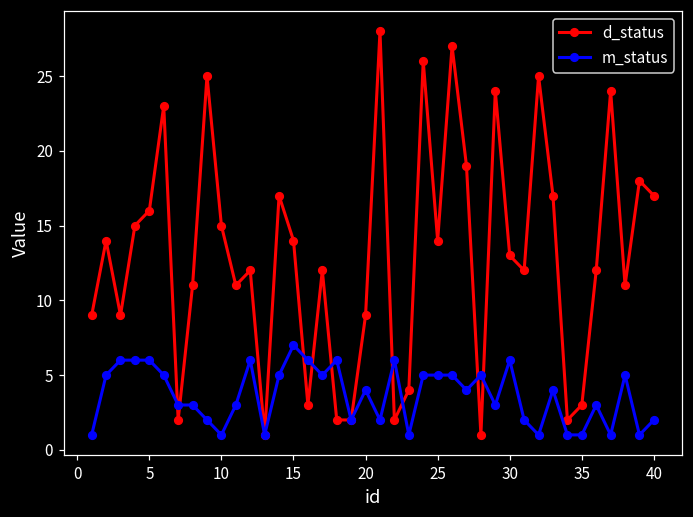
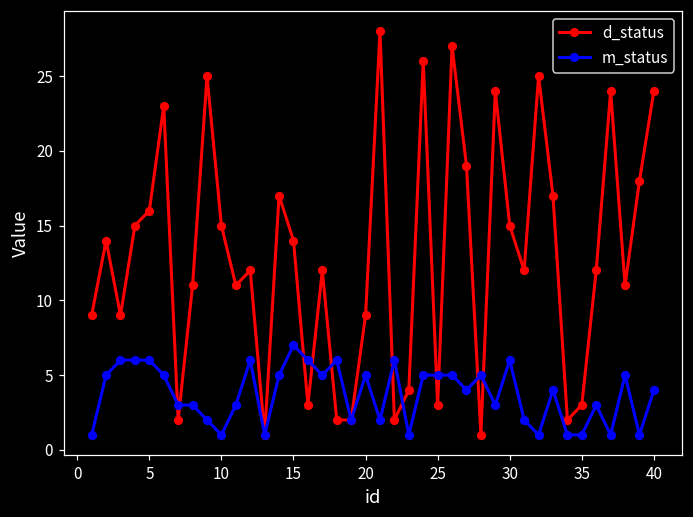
m_status, 20: 4 -> 5
d_status, 25: 14 -> 3
d_status, 30: 13 -> 15
d_status, 40: 17 -> 24
m_status, 40: 2 -> 4
